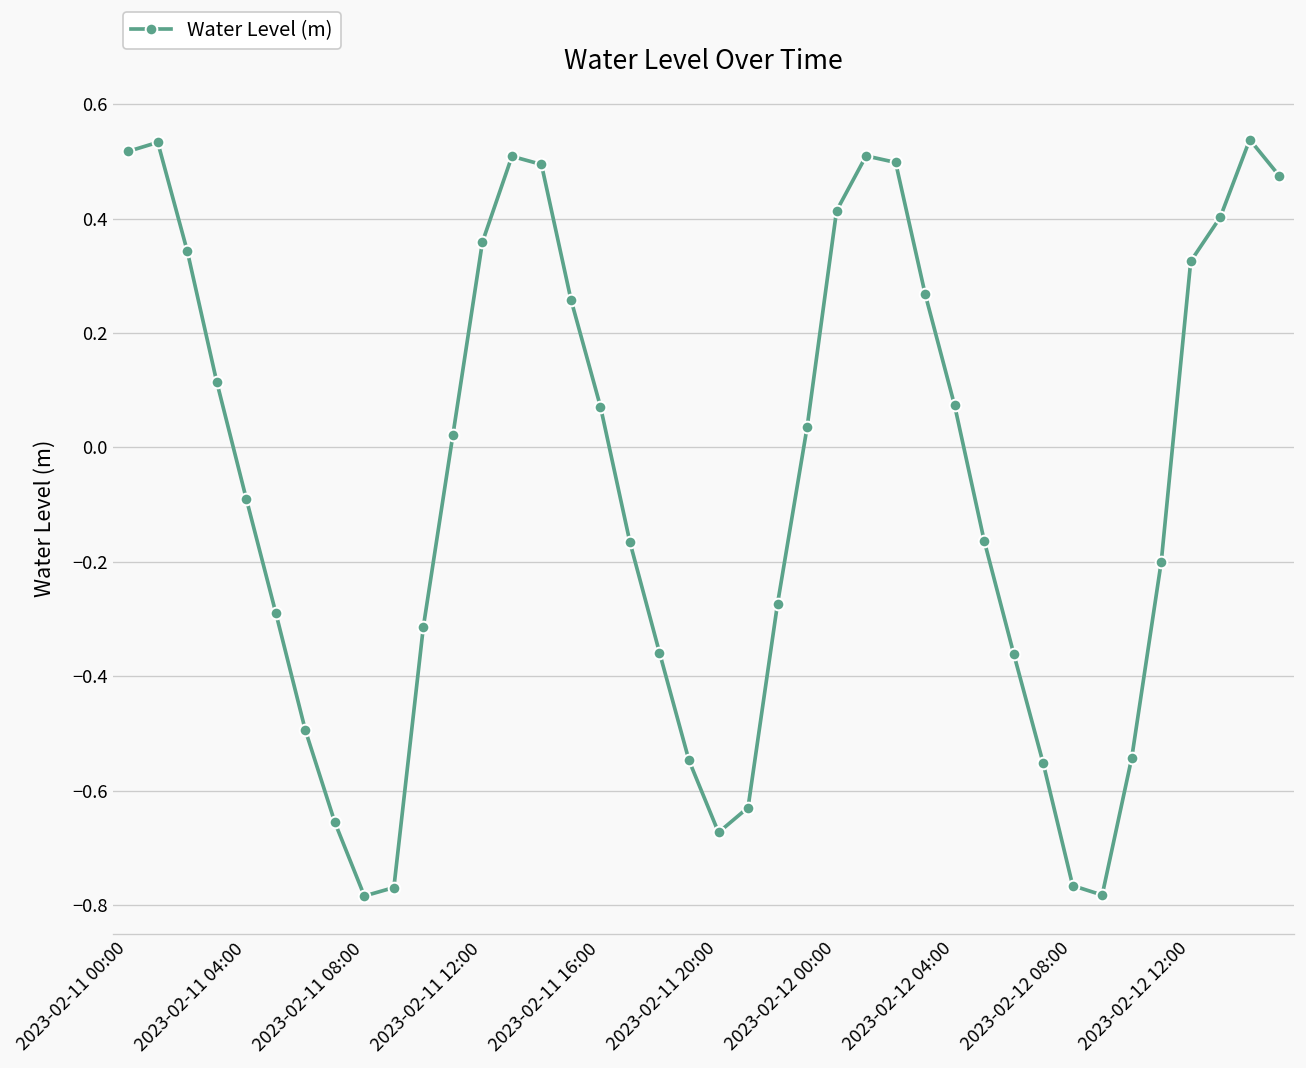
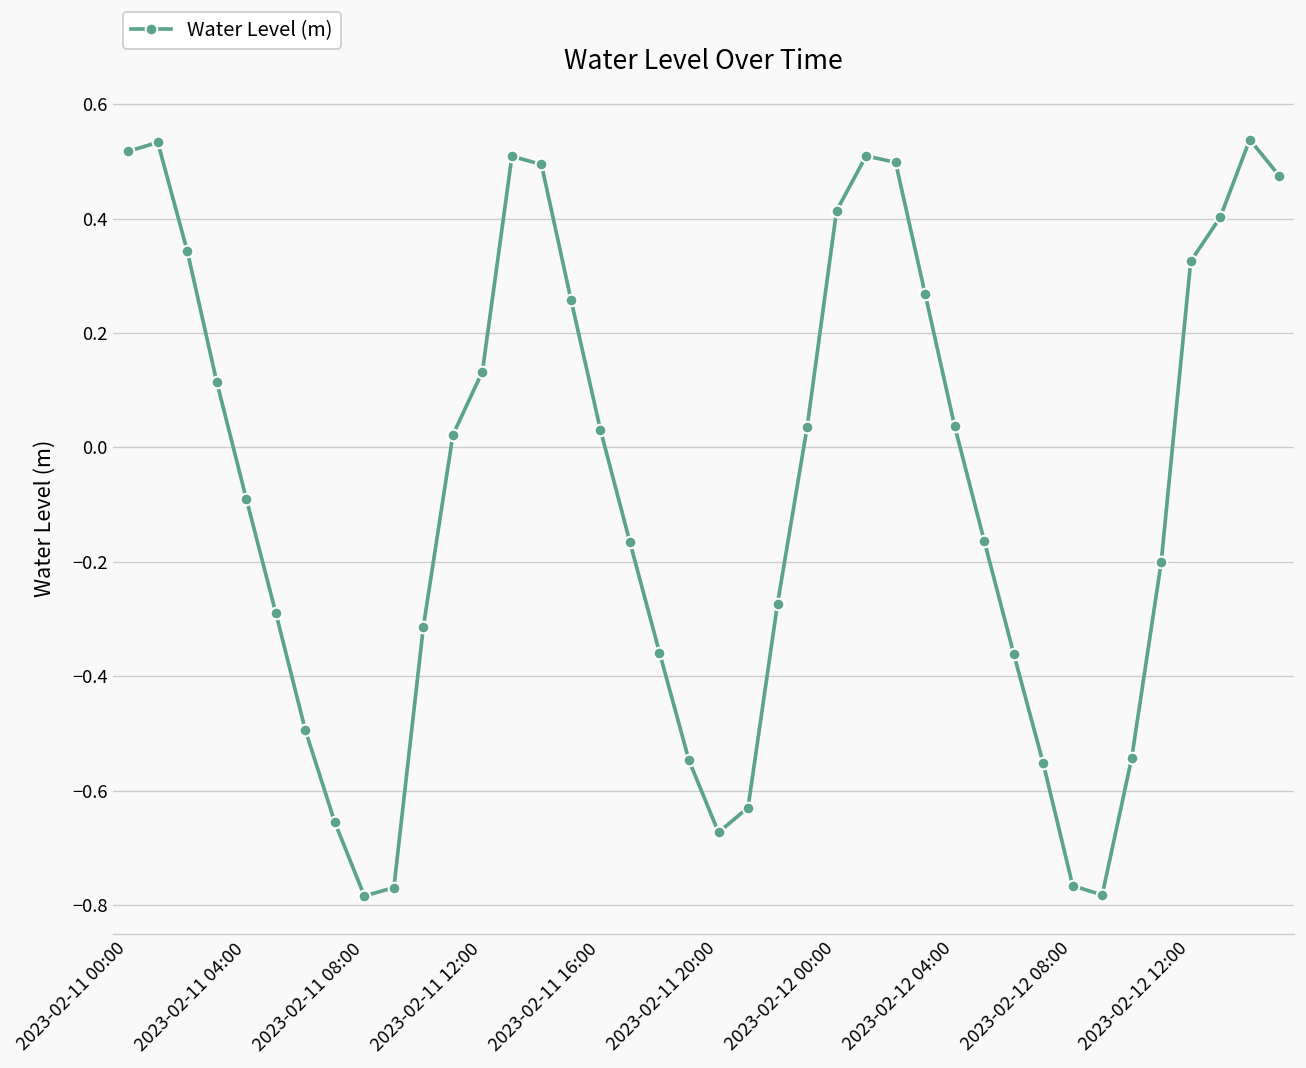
2023-02-11 12:00: 0.36 -> 0.13
2023-02-11 16:00: 0.07 -> 0.03
2023-02-12 04:00: 0.07 -> 0.04
